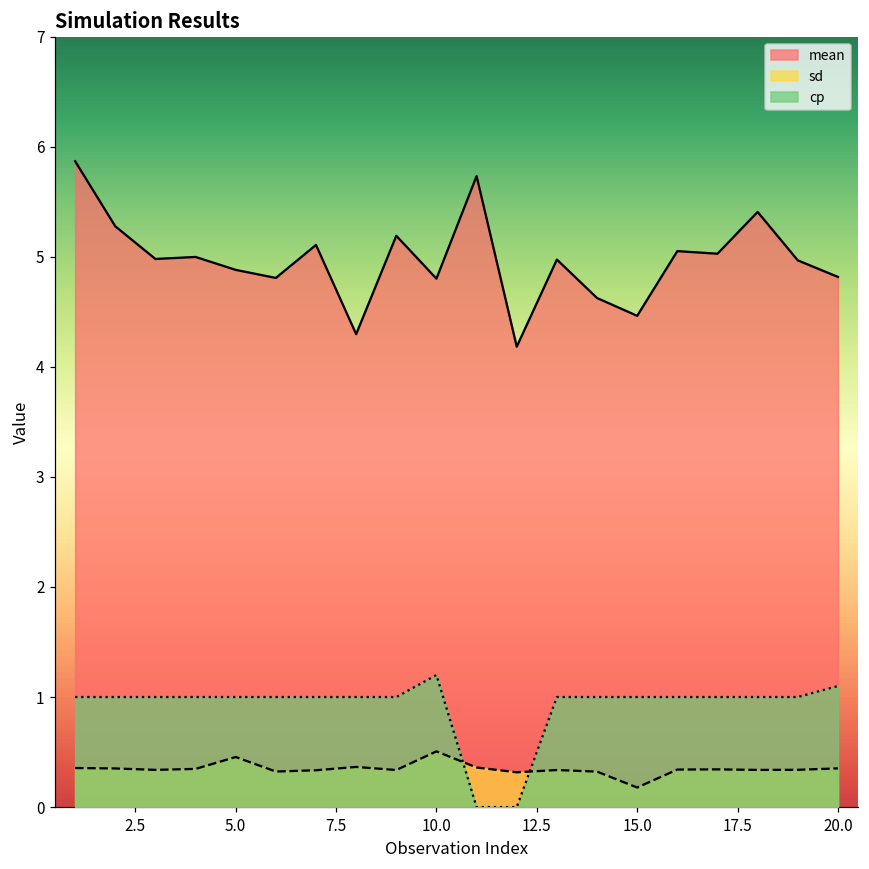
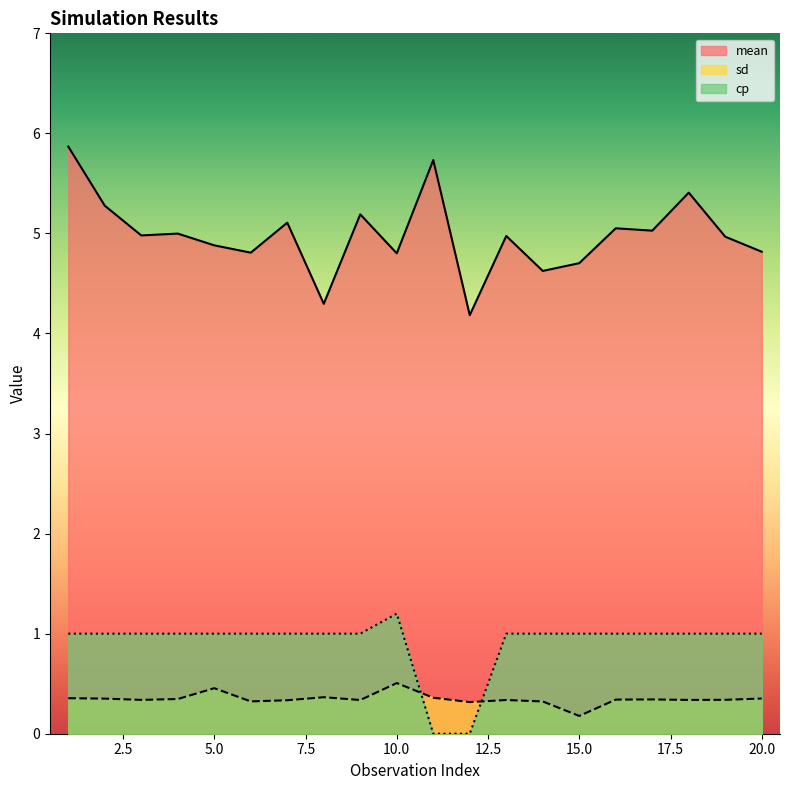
mean, 15.0: 4.46 -> 4.70
cp, 20.0: 1.1 -> 1.0
